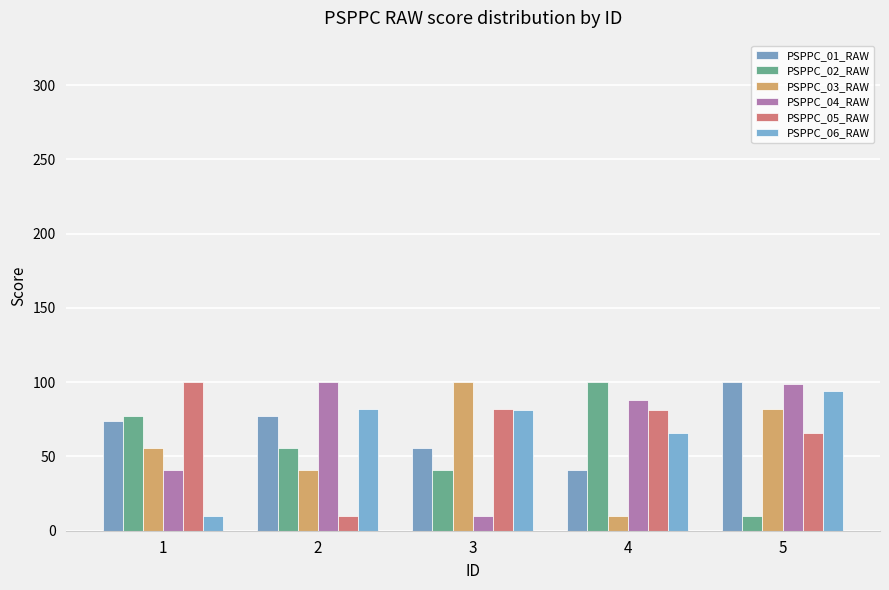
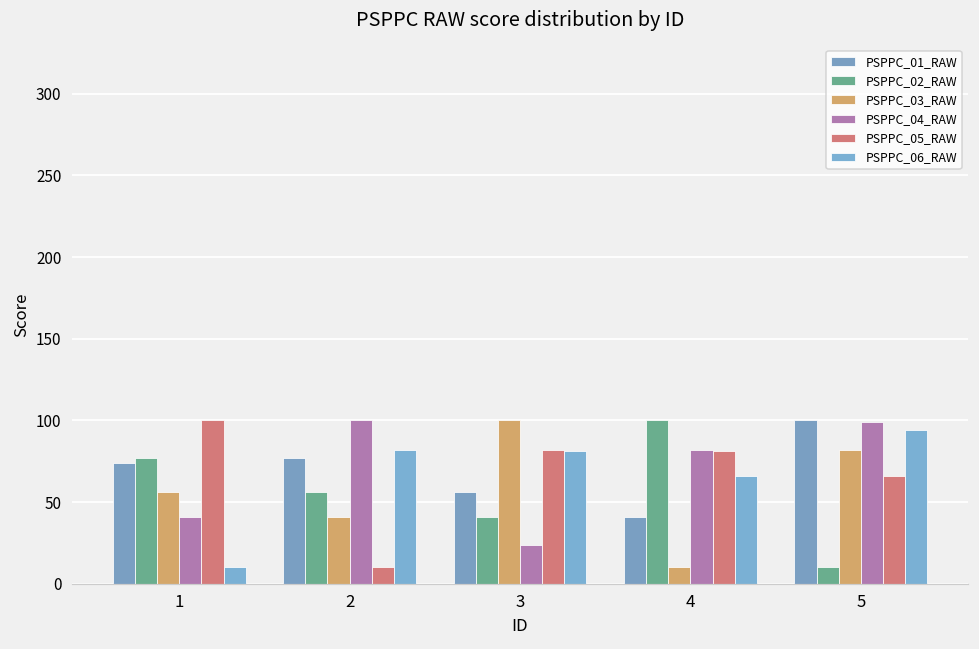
PSPPC_04_RAW, 3: 10 -> 24
PSPPC_04_RAW, 4: 88 -> 82
